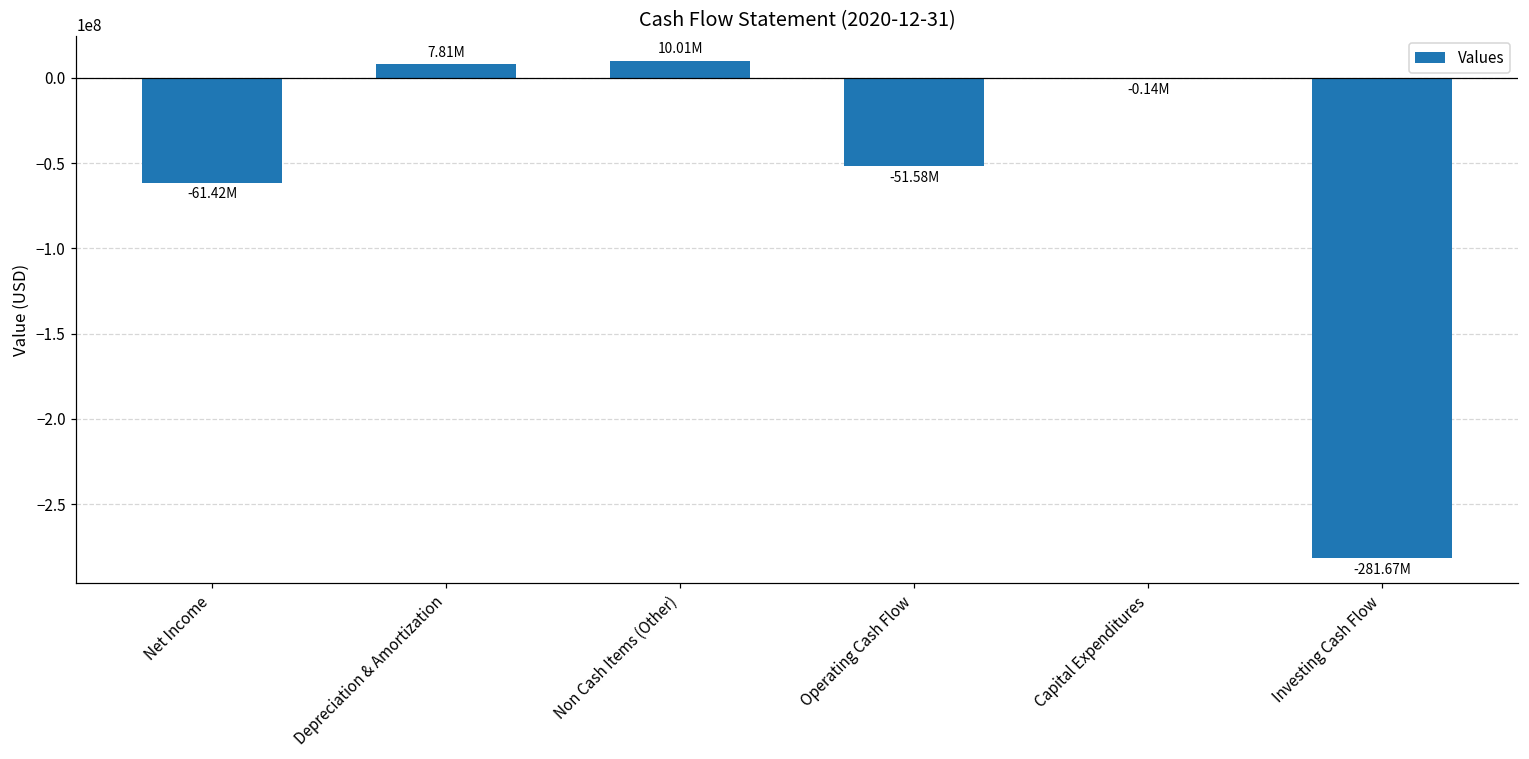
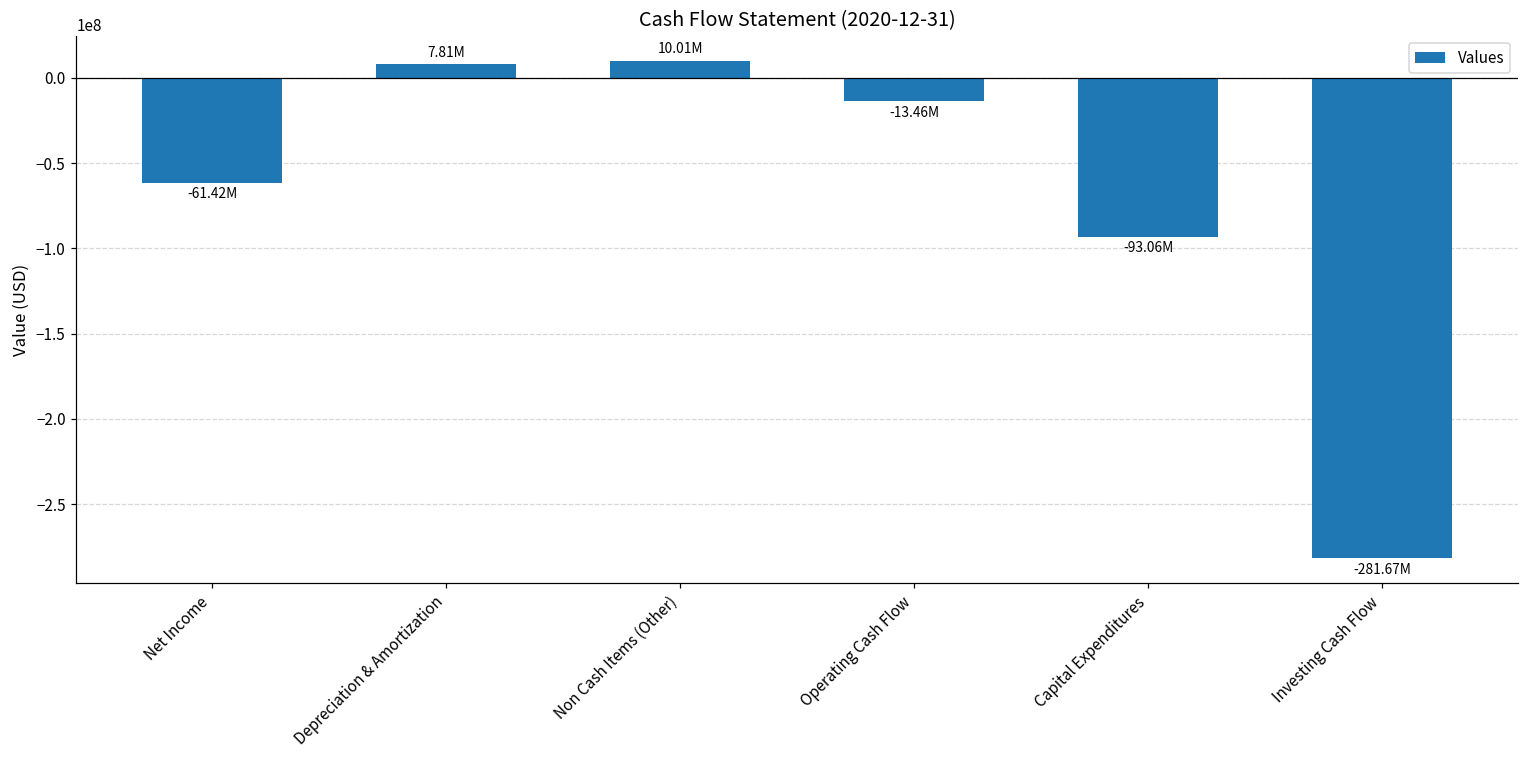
Operating Cash Flow: -51.58M -> -13.46M
Capital Expenditures: -0.14M -> -93.06M
